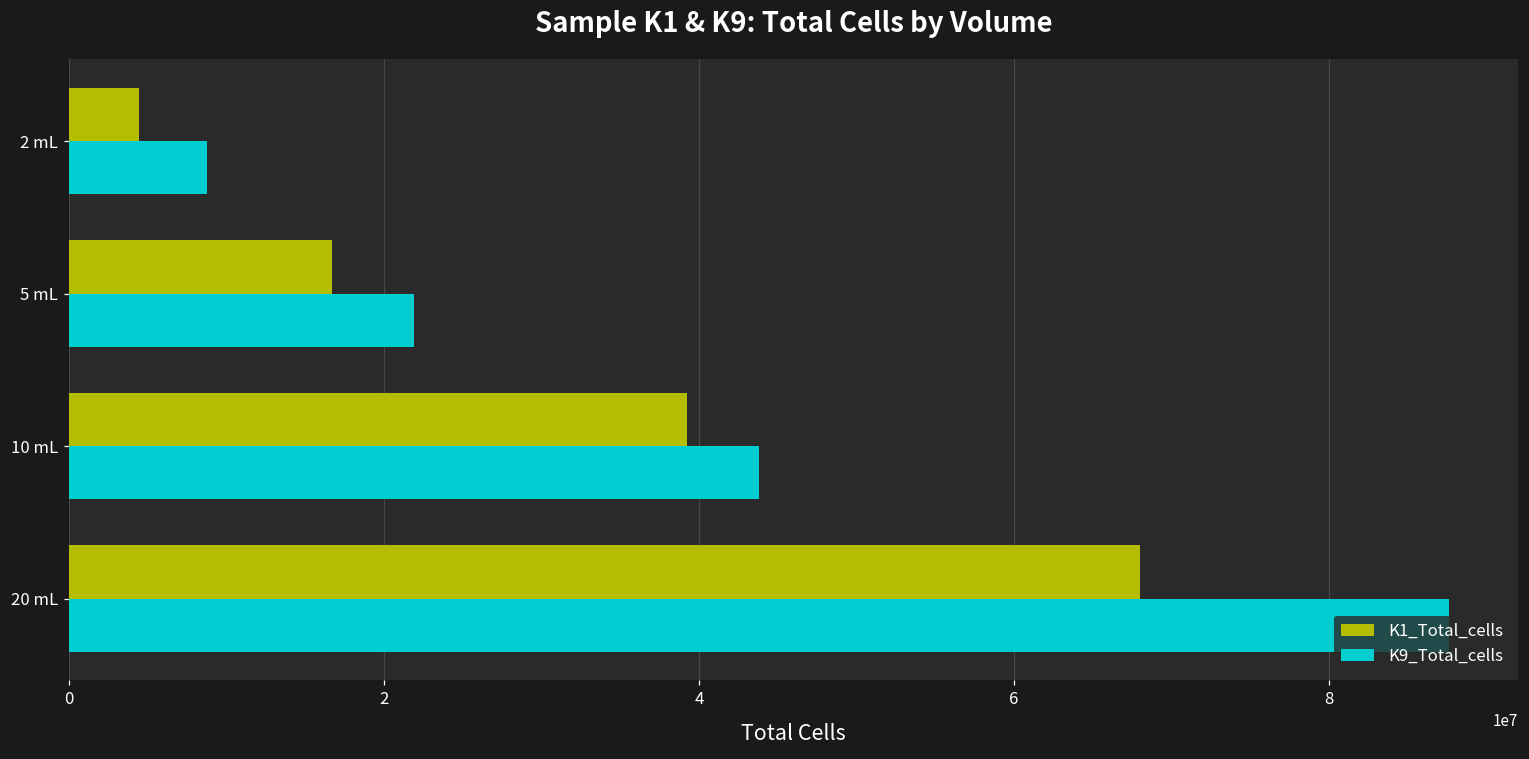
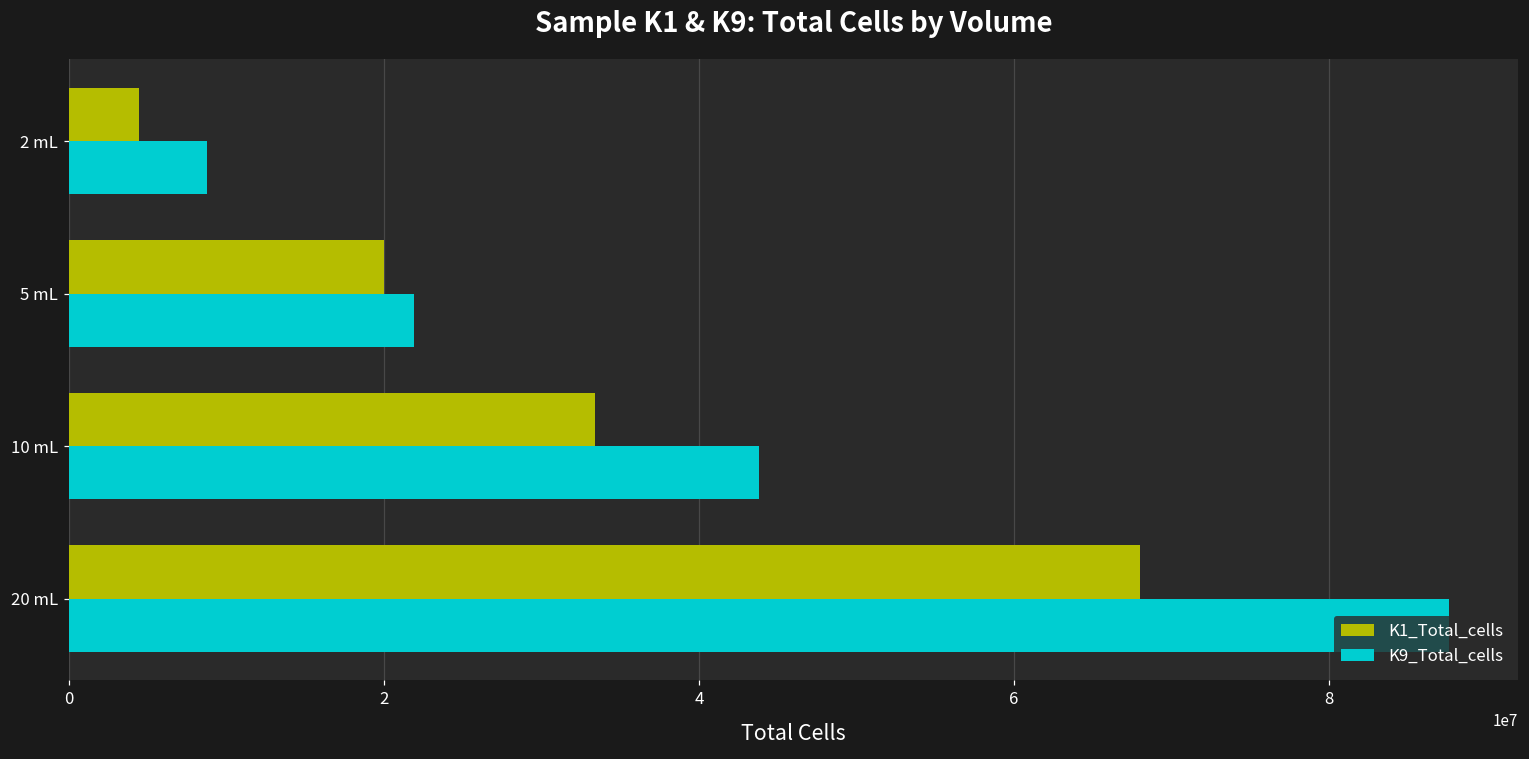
K1_Total_cells, 5 mL: 16700000 -> 20000000
K1_Total_cells, 10 mL: 39200000 -> 33400000
